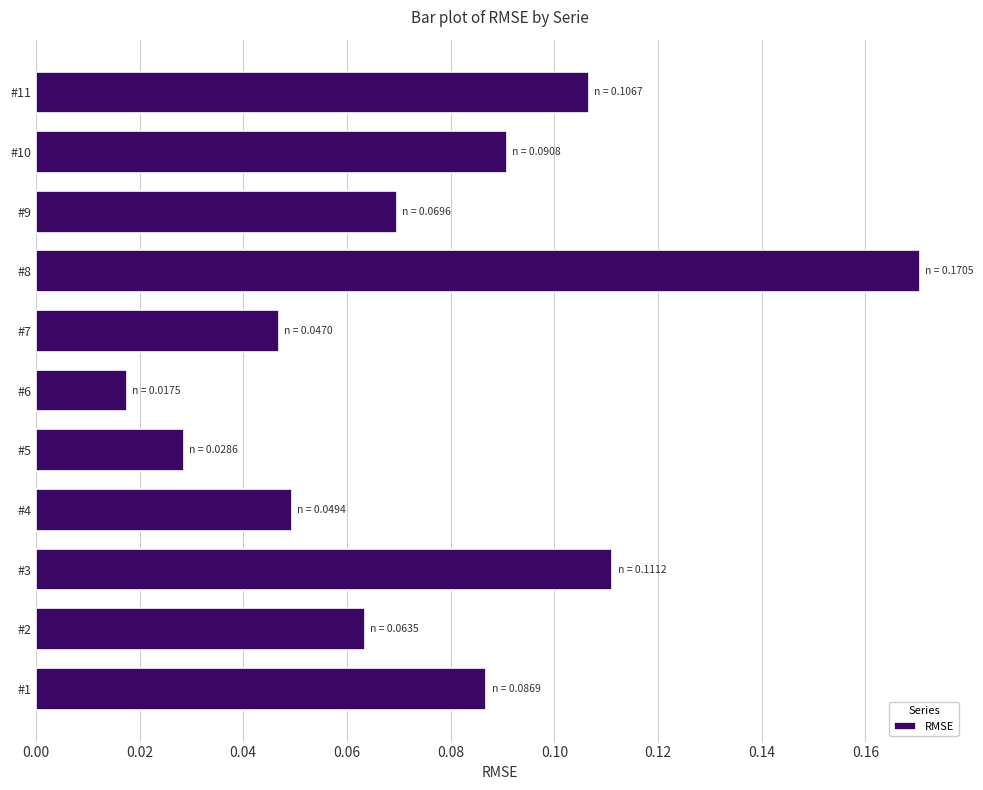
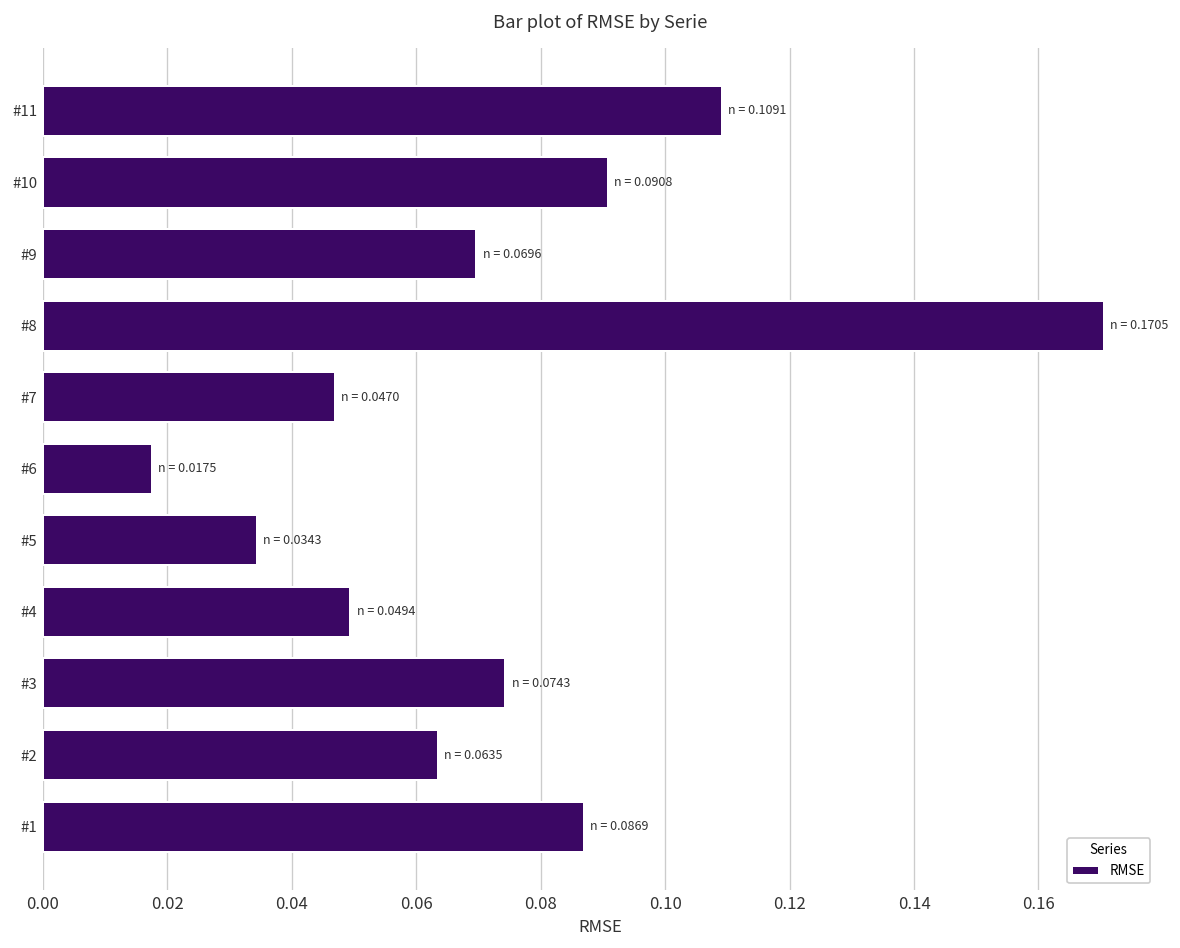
#11: 0.1067 -> 0.1091
#5: 0.0286 -> 0.0343
#3: 0.1112 -> 0.0743
